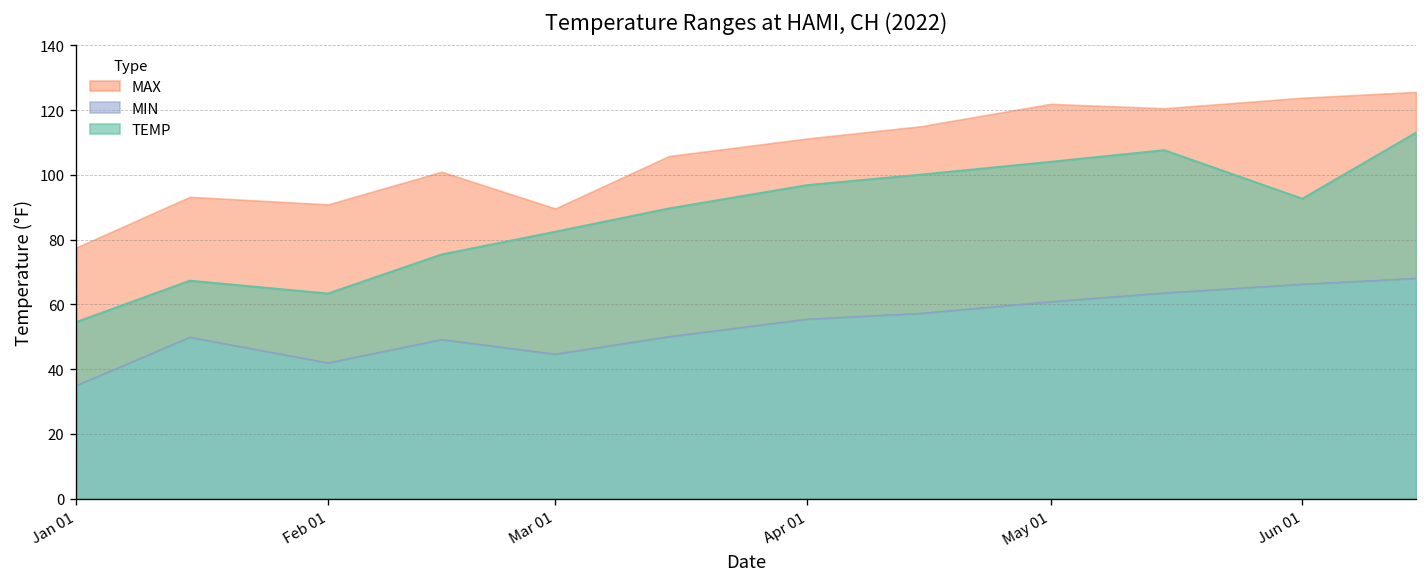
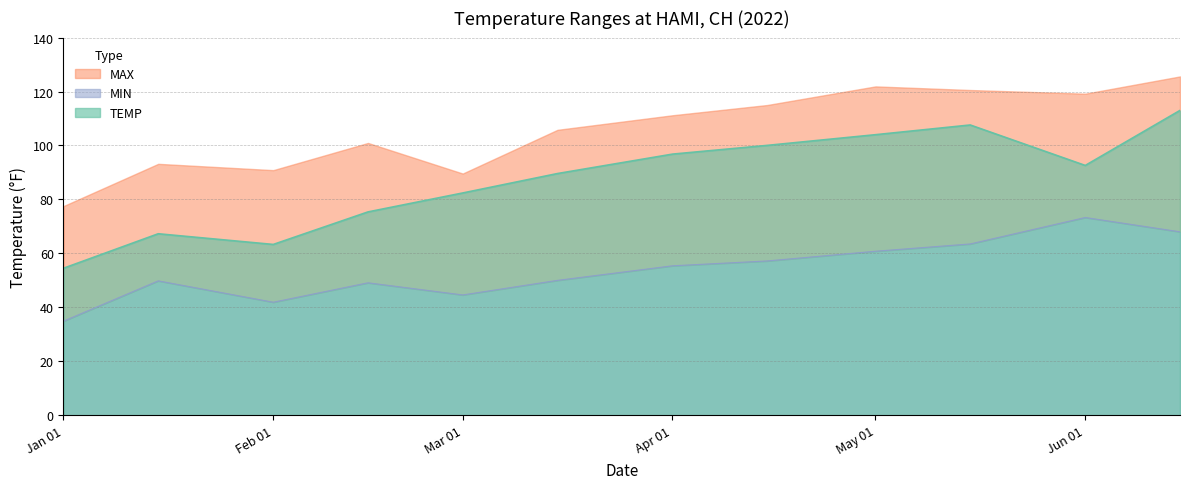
MAX, Jun 01: 124 -> 119
MIN, Jun 01: 66 -> 73
